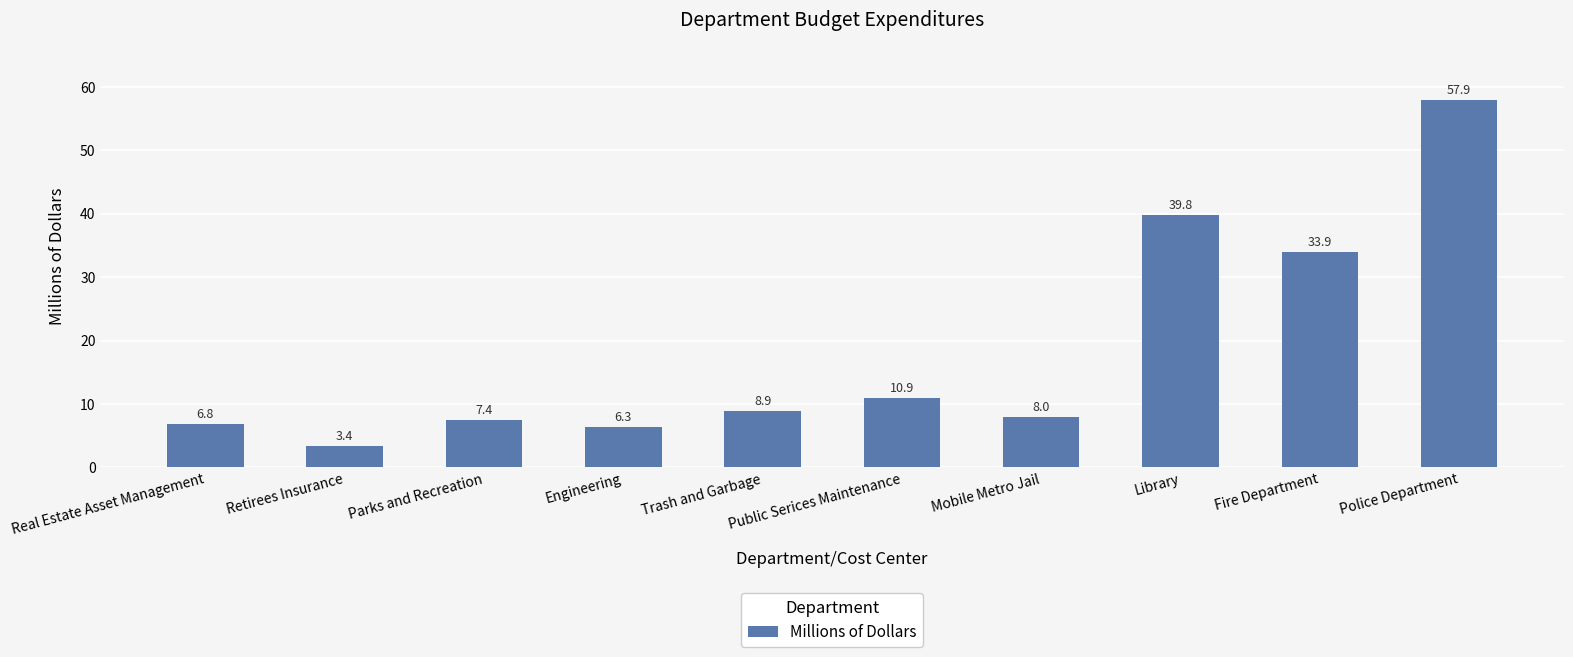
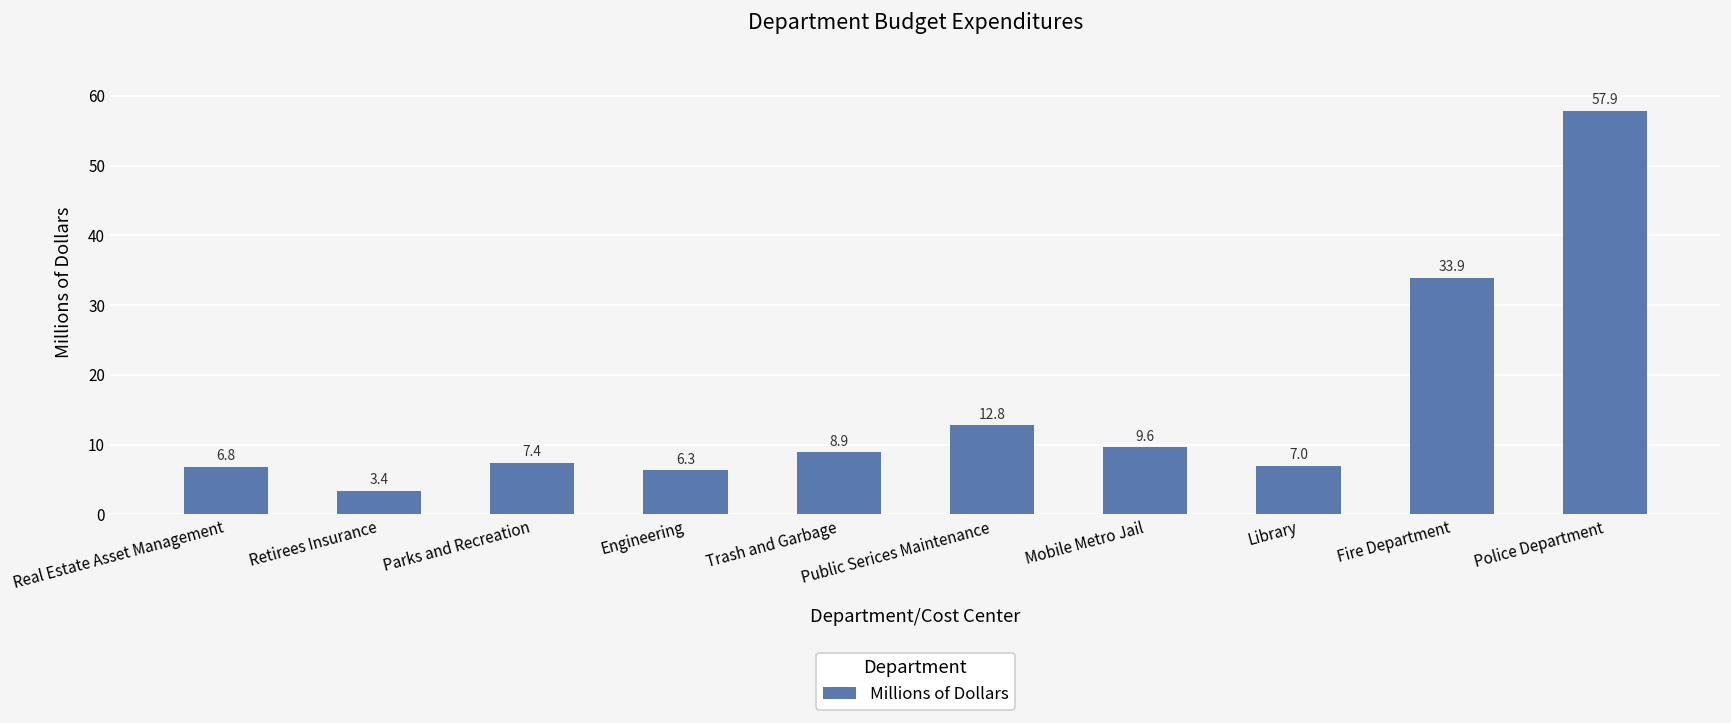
Public Serices Maintenance: 10.9 -> 12.8
Mobile Metro Jail: 8.0 -> 9.6
Library: 39.8 -> 7.0
